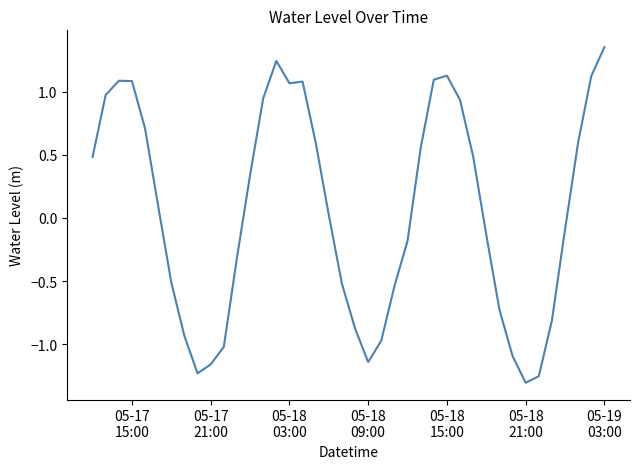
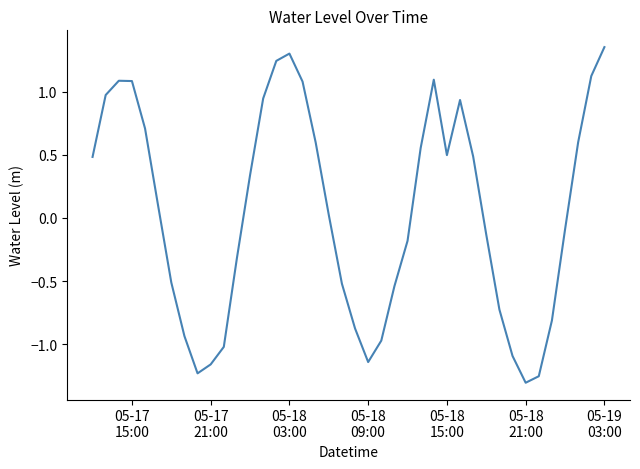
05-18 03:00: 1.07 -> 1.30
05-18 15:00: 1.13 -> 0.50
